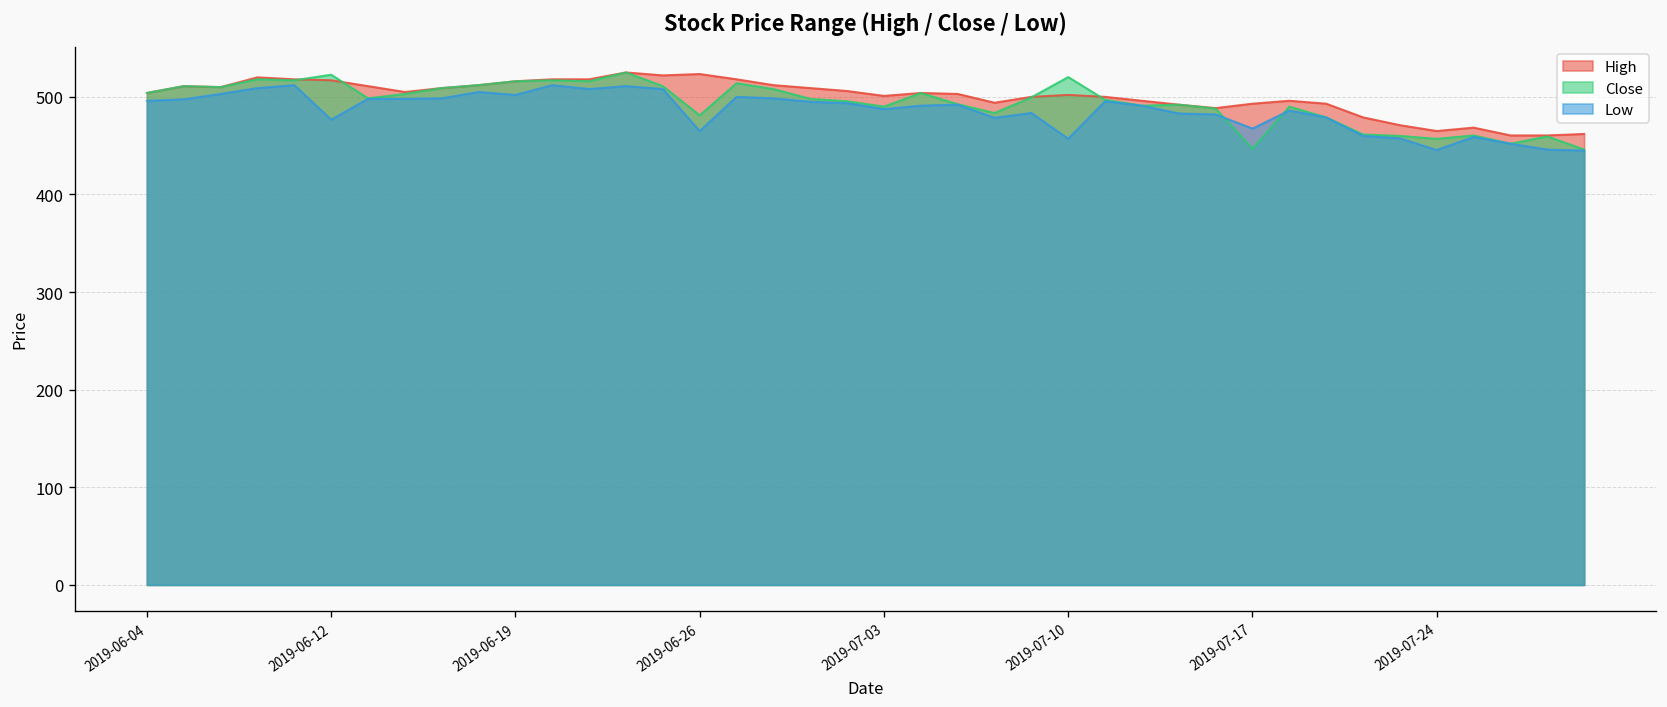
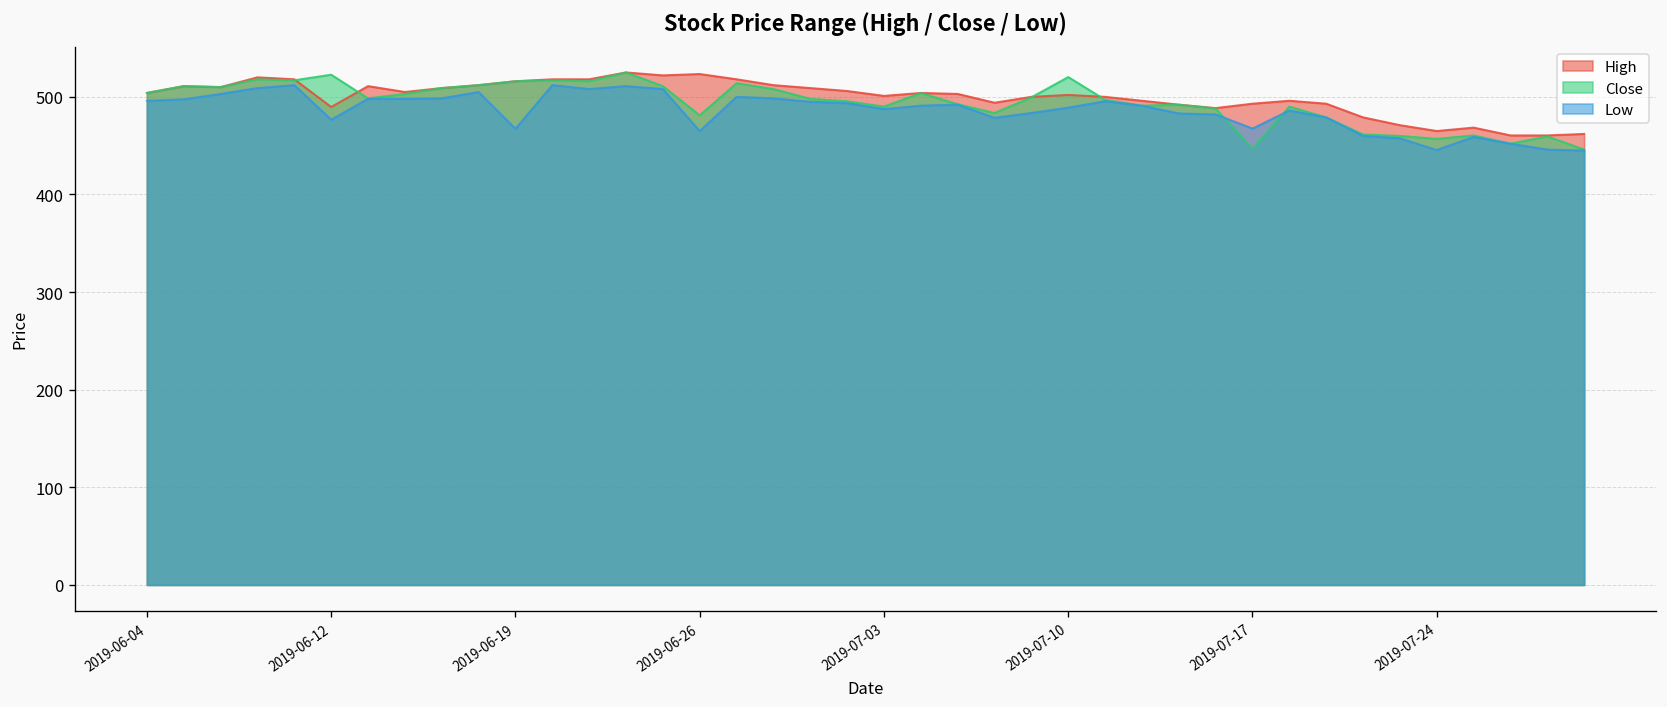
High, 2019-06-12: 520 -> 490
Low, 2019-06-19: 500 -> 470
Low, 2019-07-10: 460 -> 490
